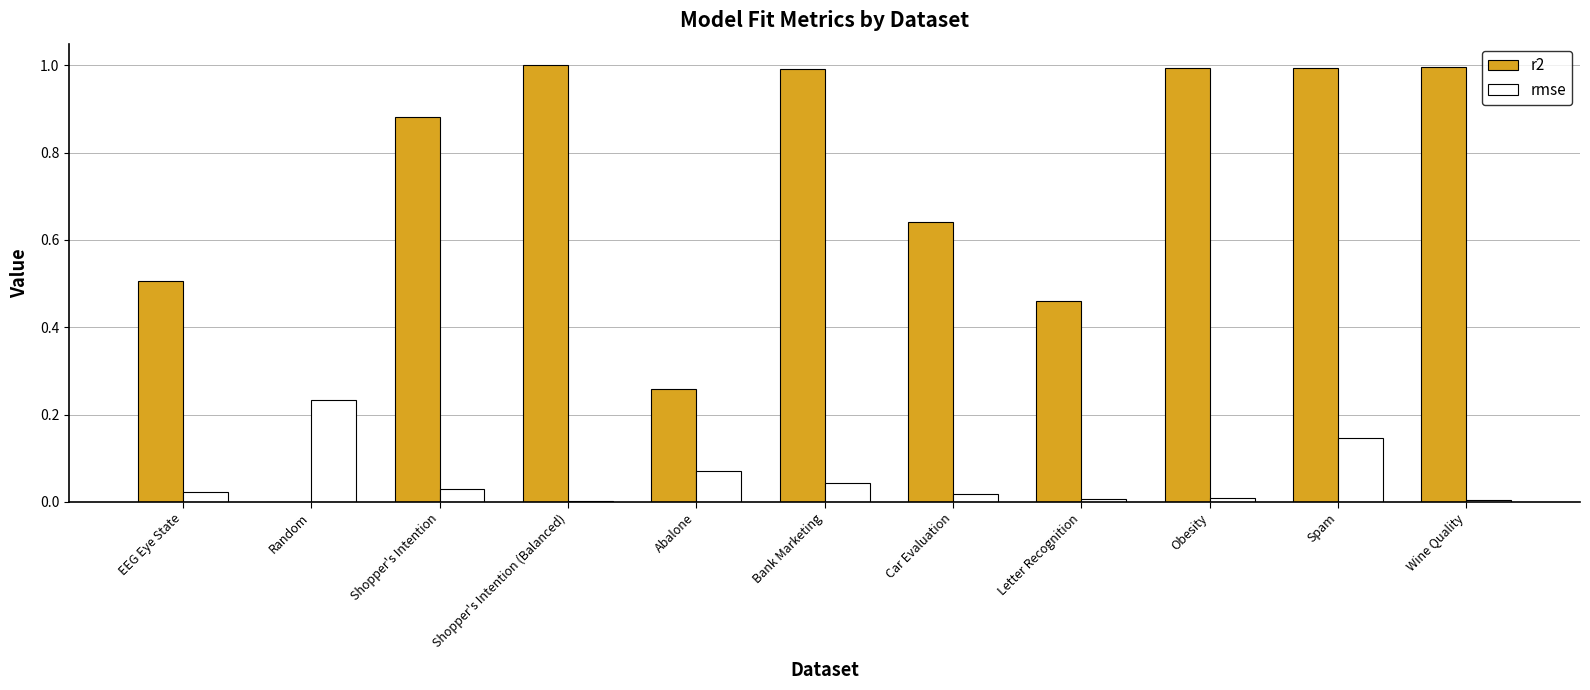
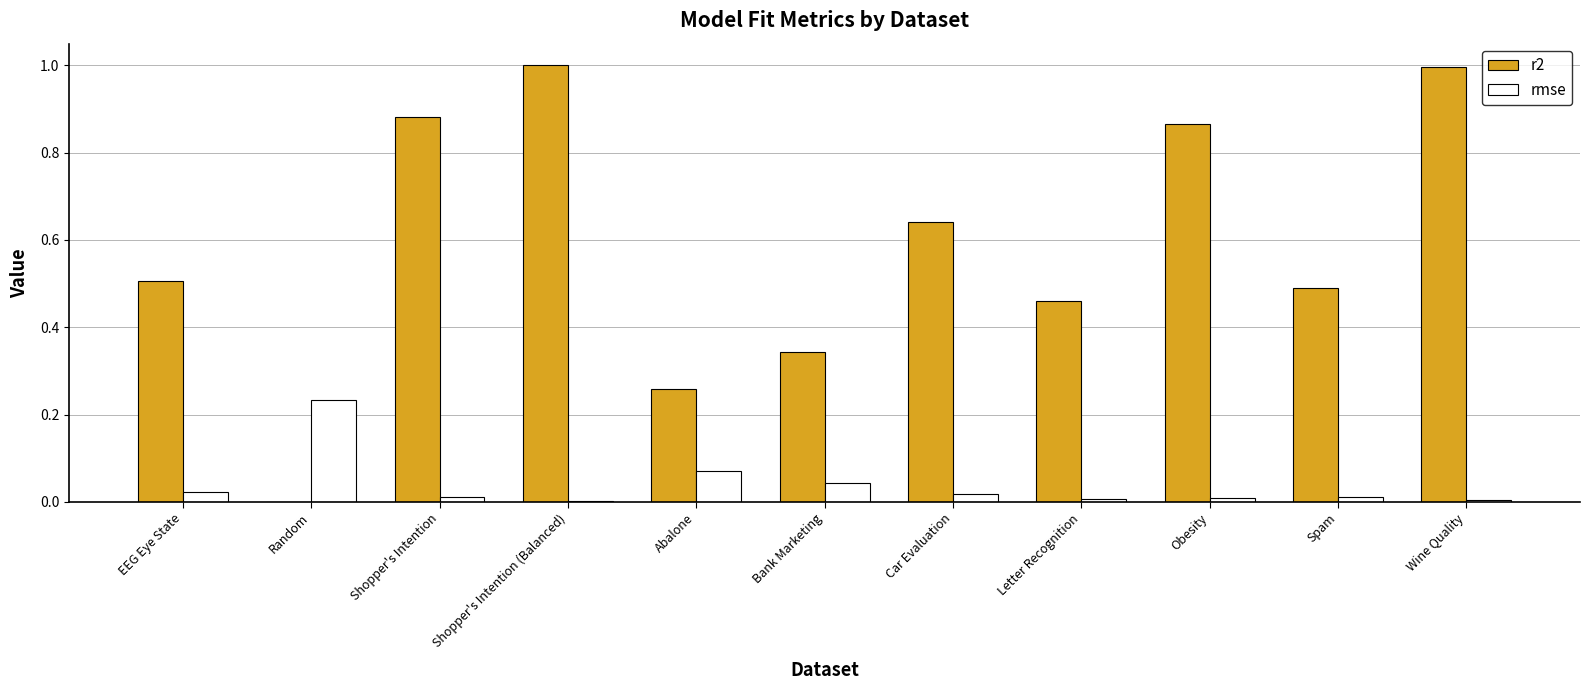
rmse, Shopper's Intention: 0.03 -> 0.01
r2, Bank Marketing: 0.99 -> 0.34
r2, Obesity: 0.99 -> 0.87
r2, Spam: 0.99 -> 0.49
rmse, Spam: 0.15 -> 0.01
